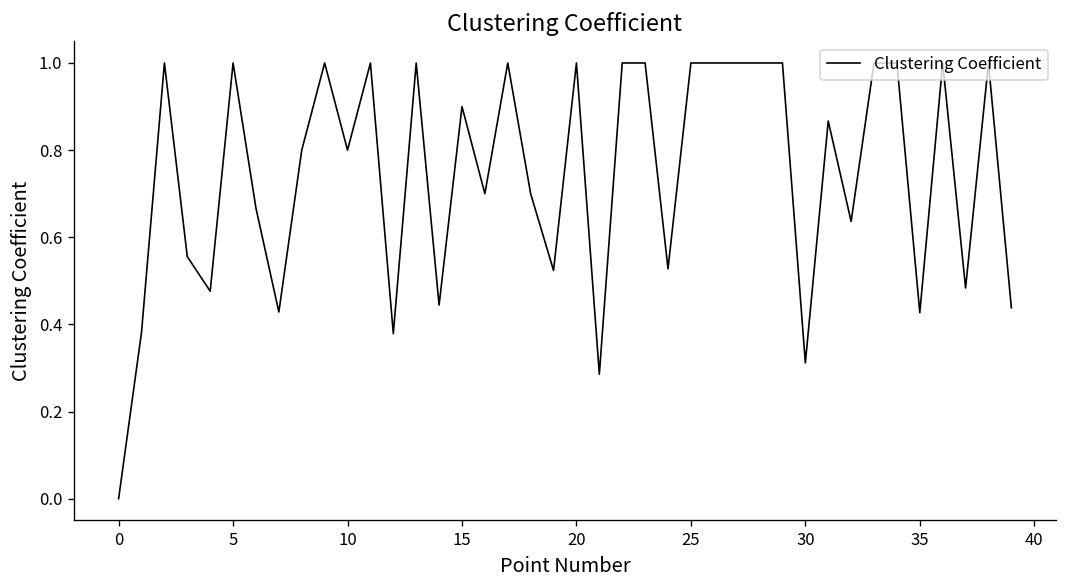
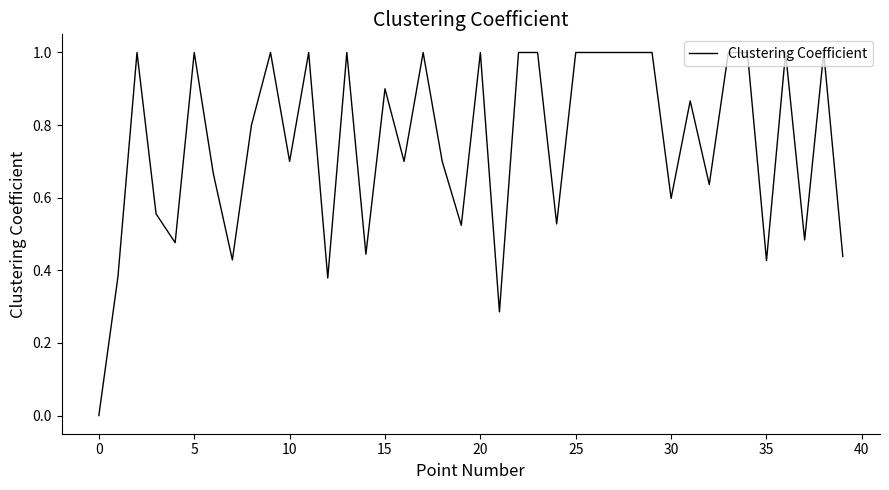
10: 0.8 -> 0.7
30: 0.31 -> 0.60
